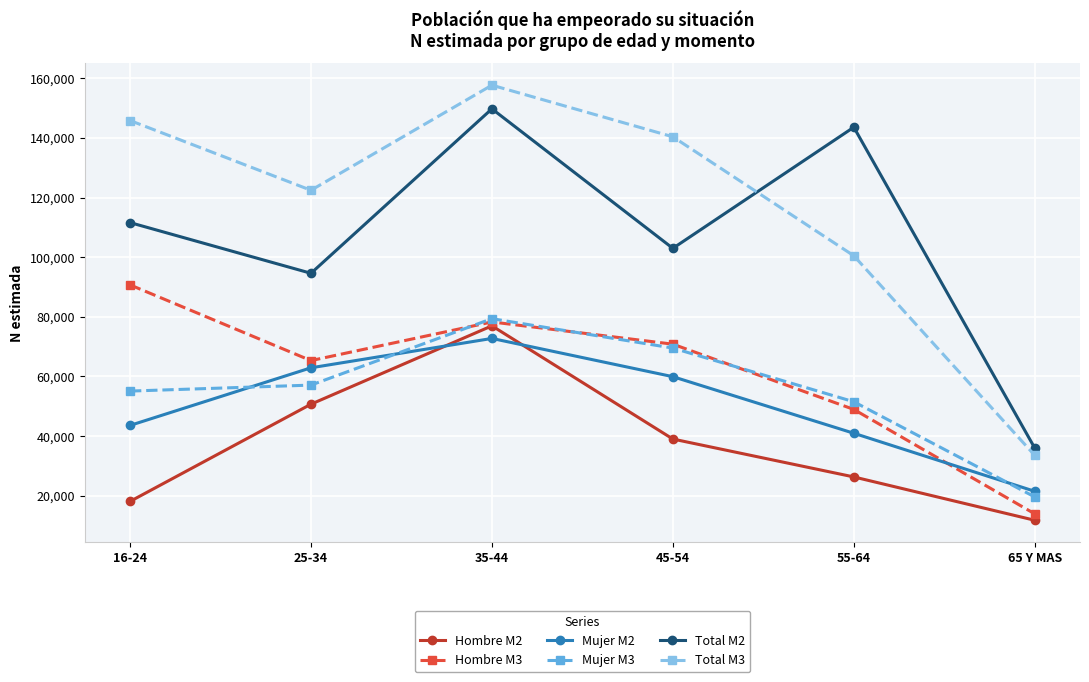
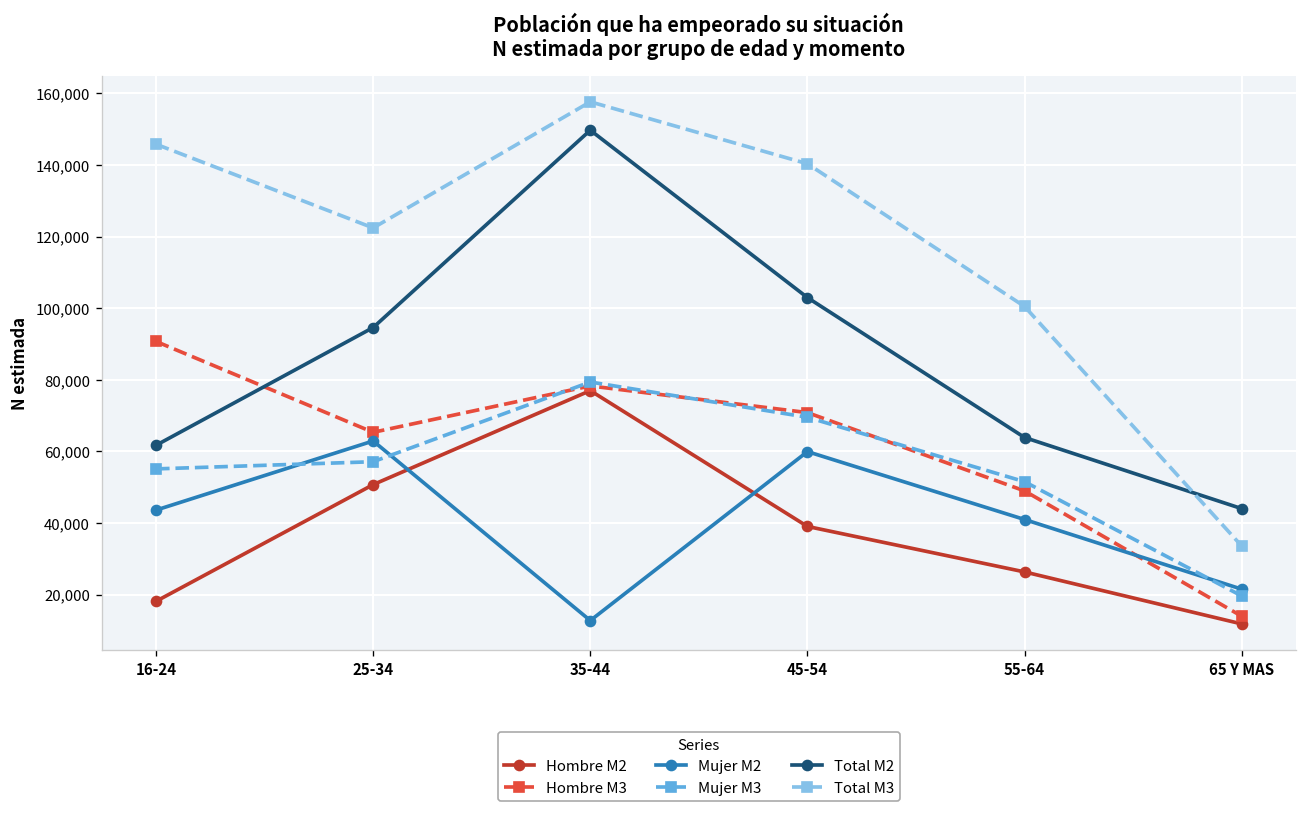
Total M2, 16-24: 112,000 -> 62,000
Mujer M2, 35-44: 73,000 -> 13,000
Total M2, 55-64: 144,000 -> 64,000
Total M2, 65 Y MAS: 36,000 -> 44,000
